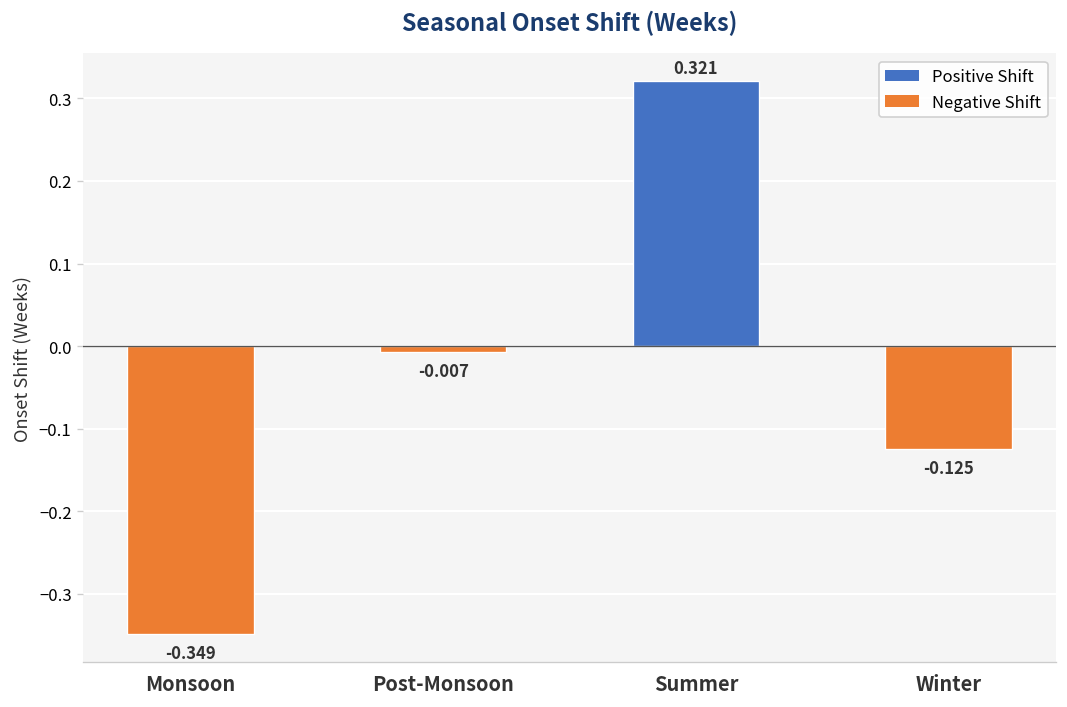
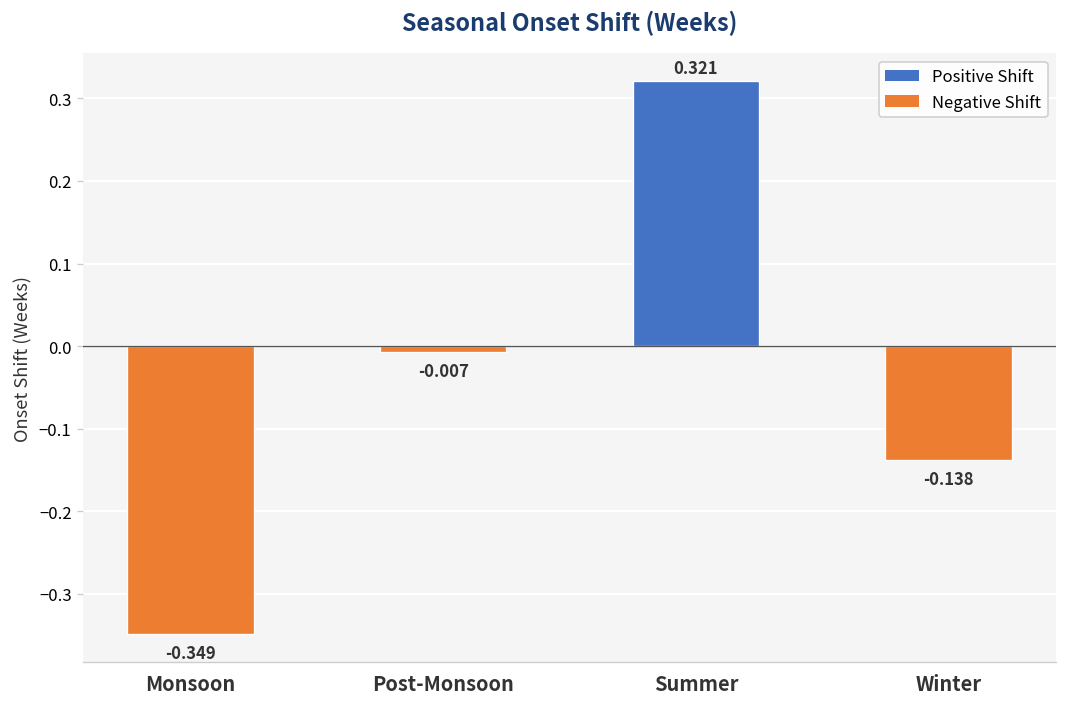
Winter: -0.125 -> -0.138
